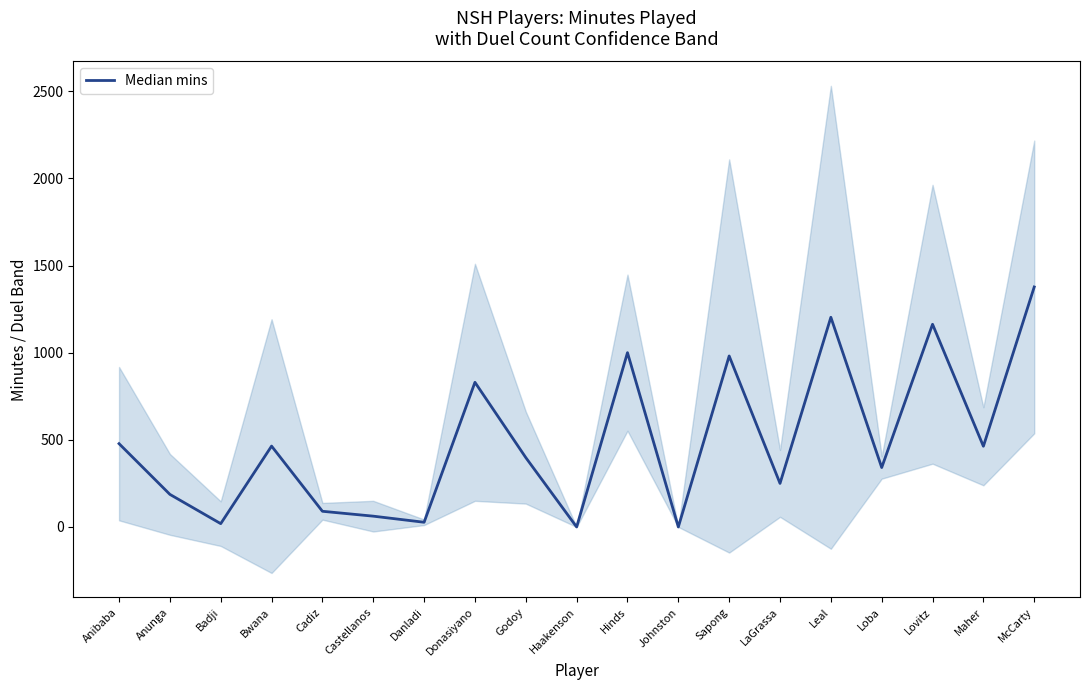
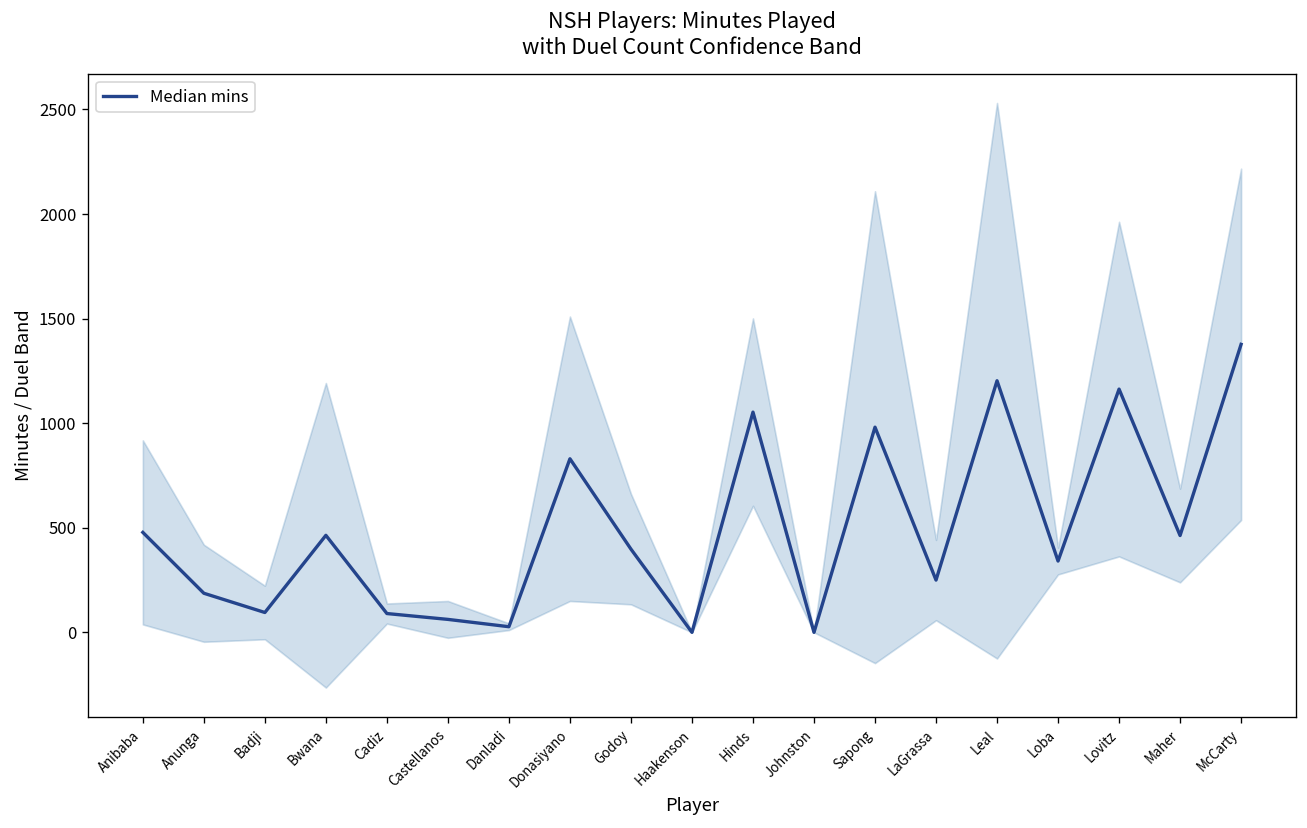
Median mins, Badji: 20 -> 100
Median mins, Hinds: 1000 -> 1050
